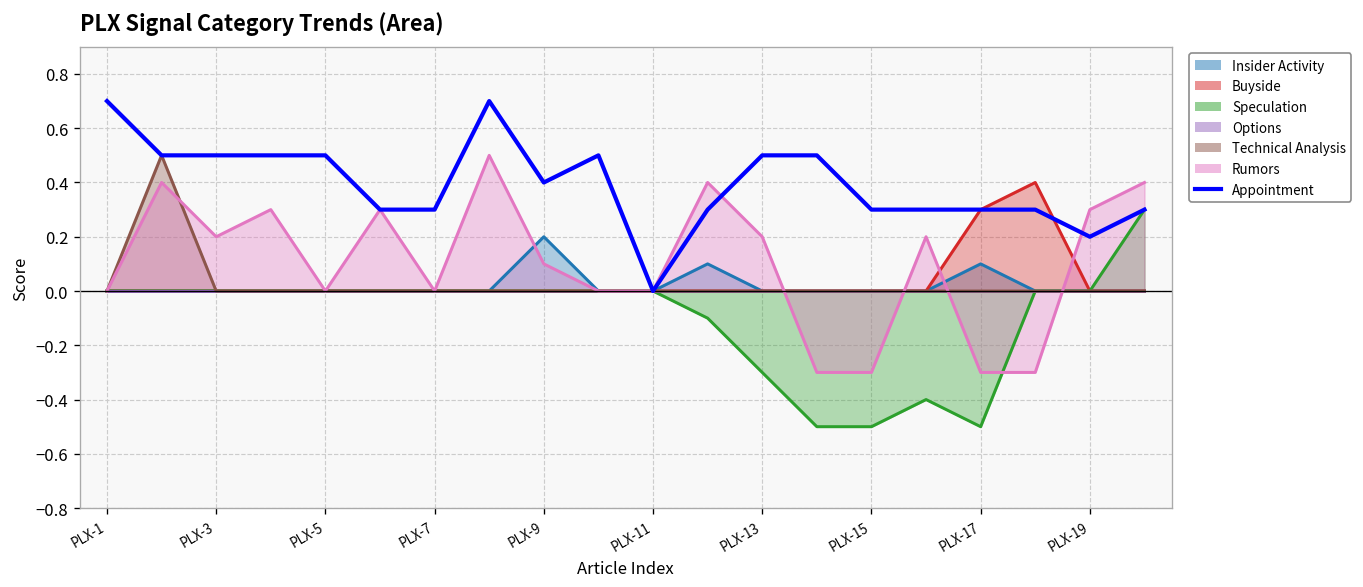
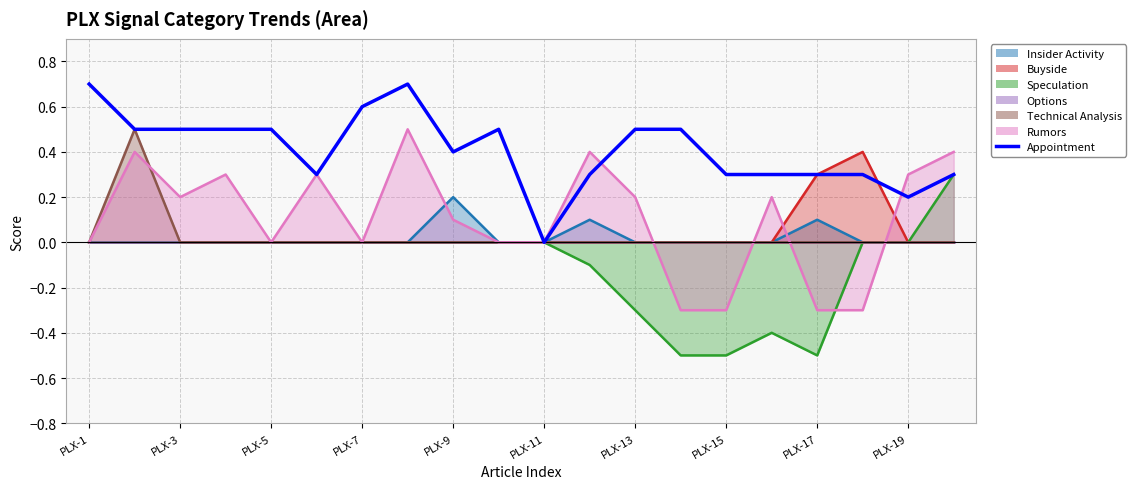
Appointment, PLX-7: 0.3 -> 0.6
